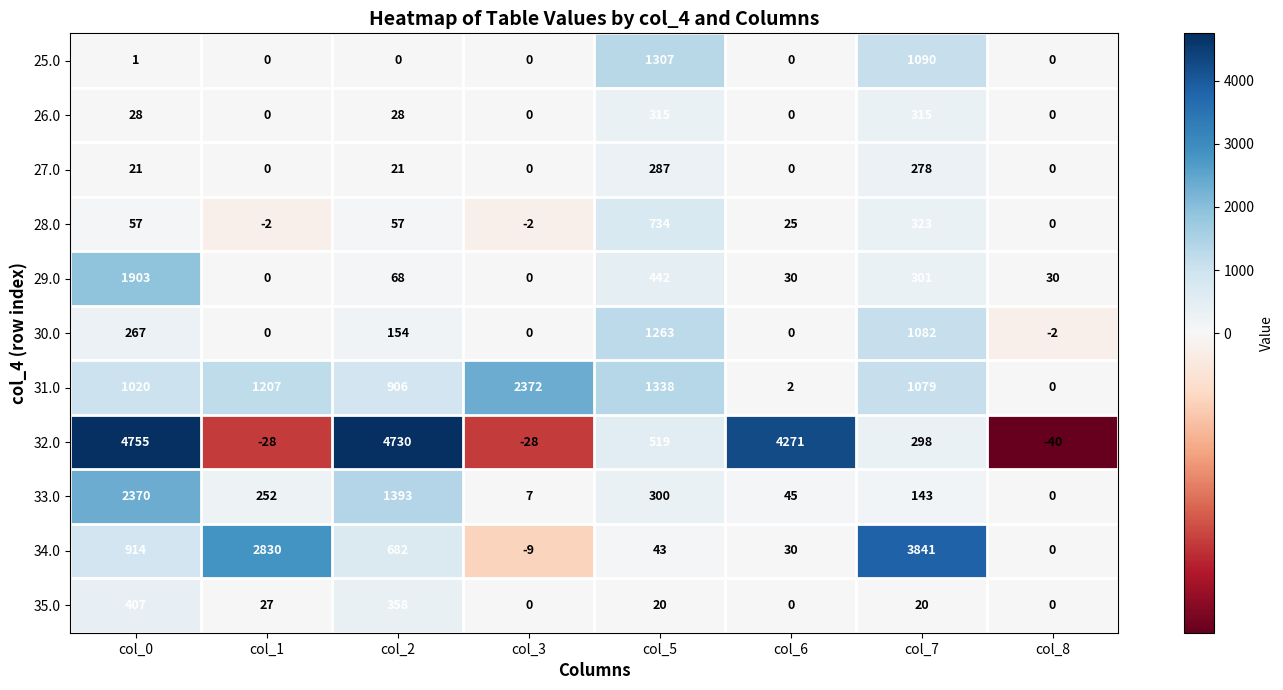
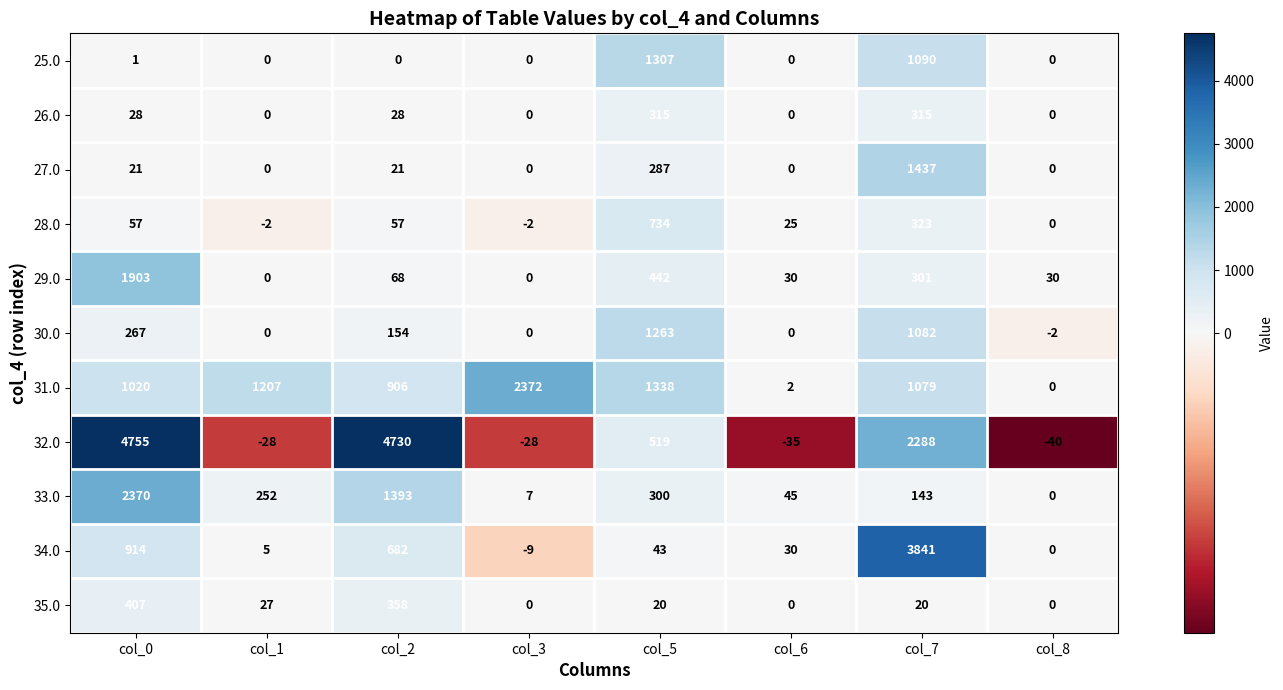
27.0, col_7: 278 -> 1437
32.0, col_6: 4271 -> -35
32.0, col_7: 298 -> 2288
34.0, col_1: 2830 -> 5
